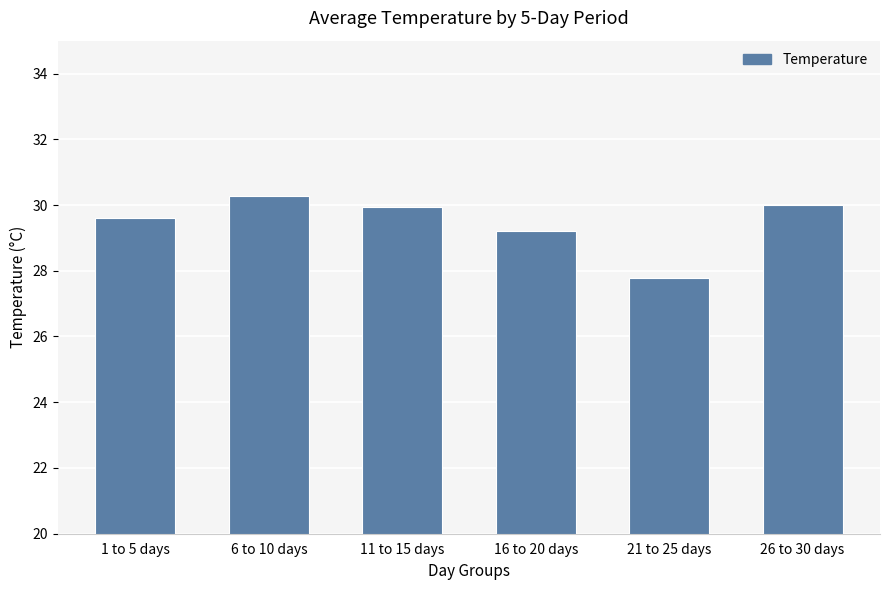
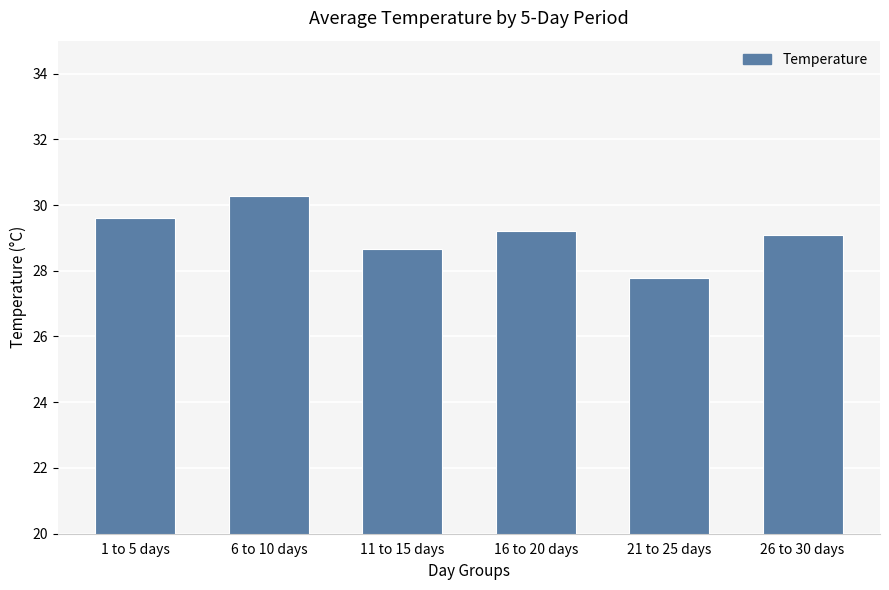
11 to 15 days: 29.9 -> 28.7
26 to 30 days: 30.0 -> 29.1
